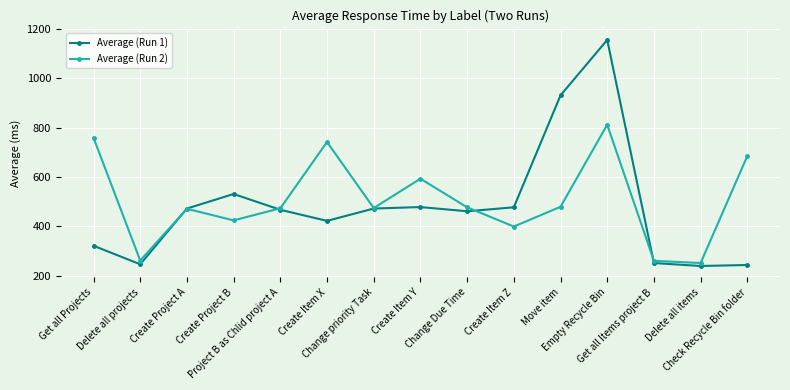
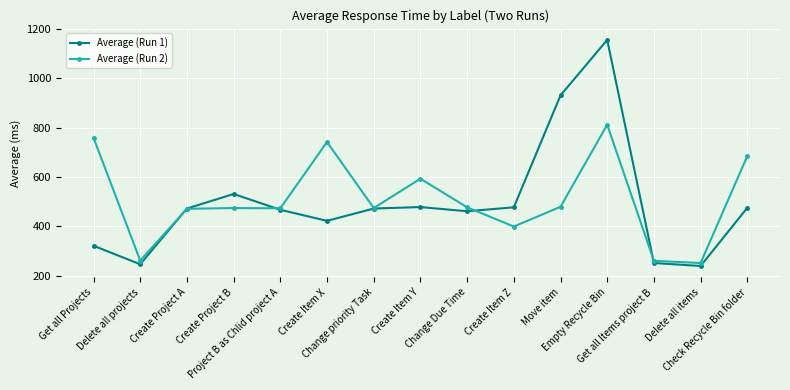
Average (Run 2), Create Project B: 420 -> 470
Average (Run 1), Check Recycle Bin folder: 240 -> 480
